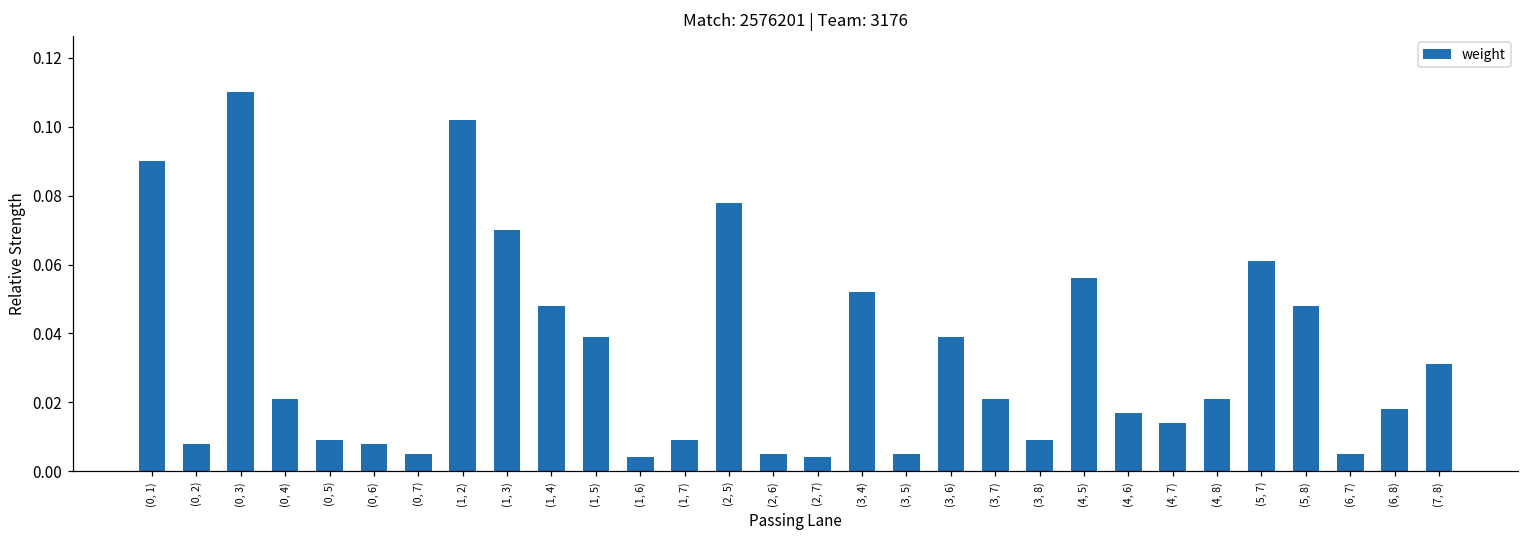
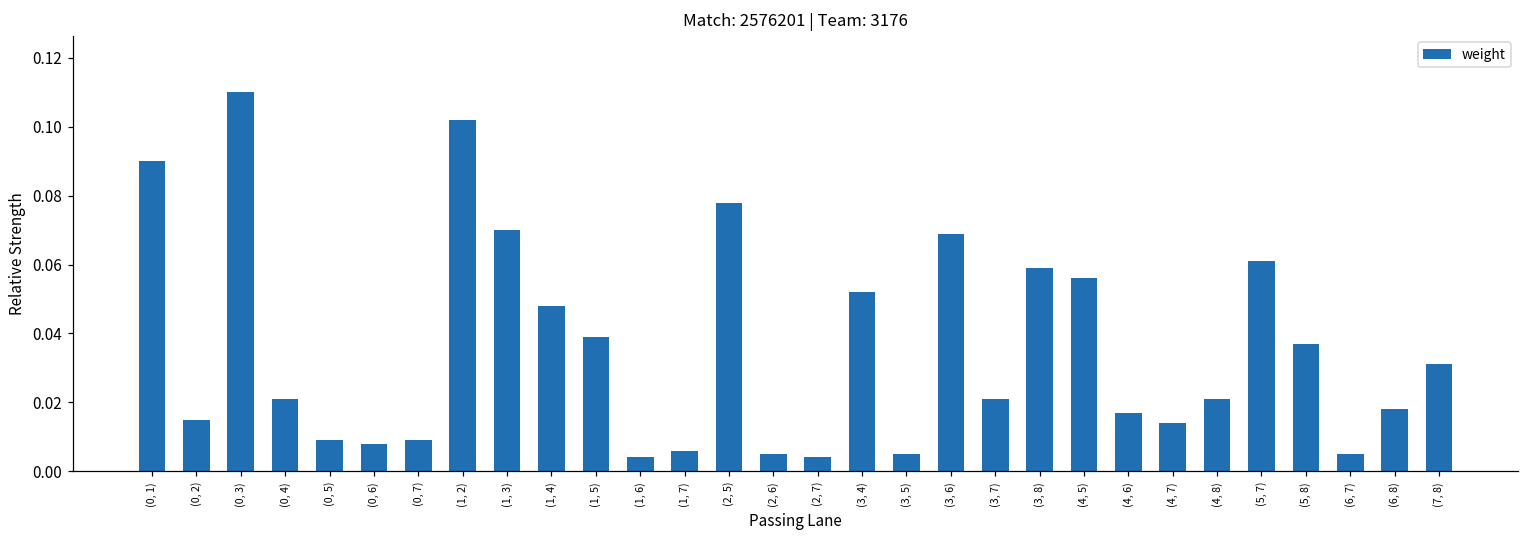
(0, 2): 0.008 -> 0.015
(0, 7): 0.005 -> 0.009
(1, 7): 0.009 -> 0.006
(3, 6): 0.039 -> 0.069
(3, 8): 0.009 -> 0.059
(5, 8): 0.048 -> 0.037
